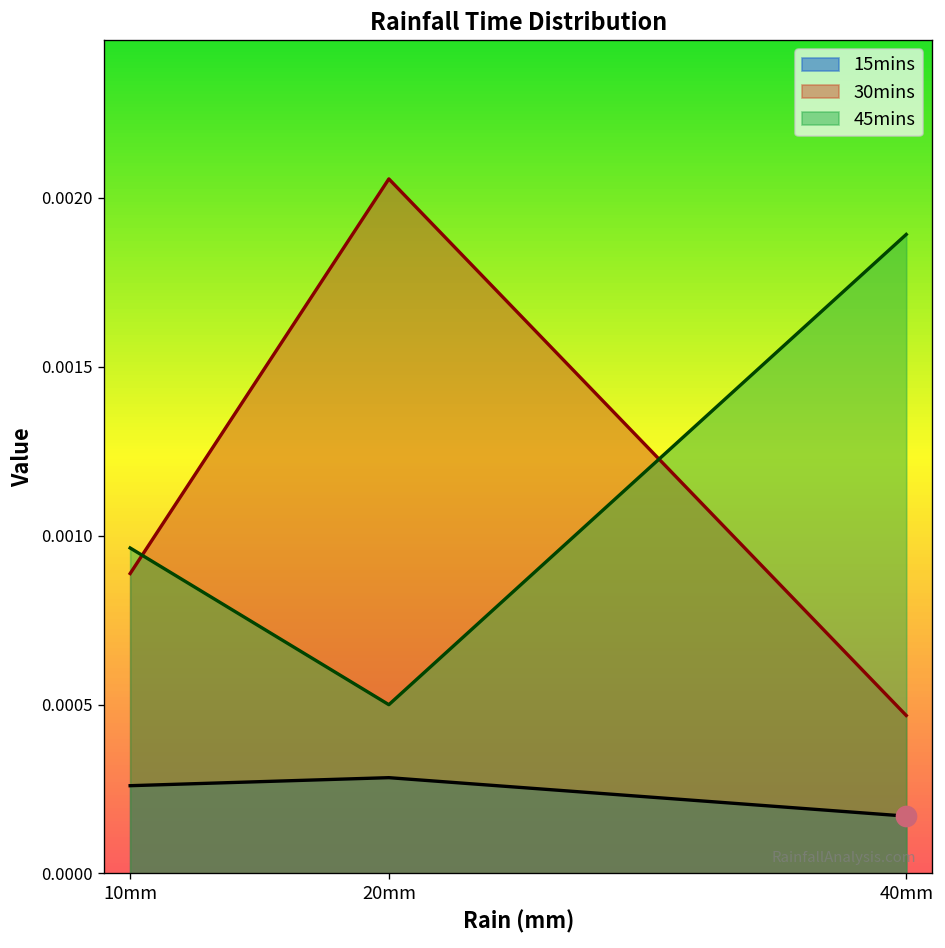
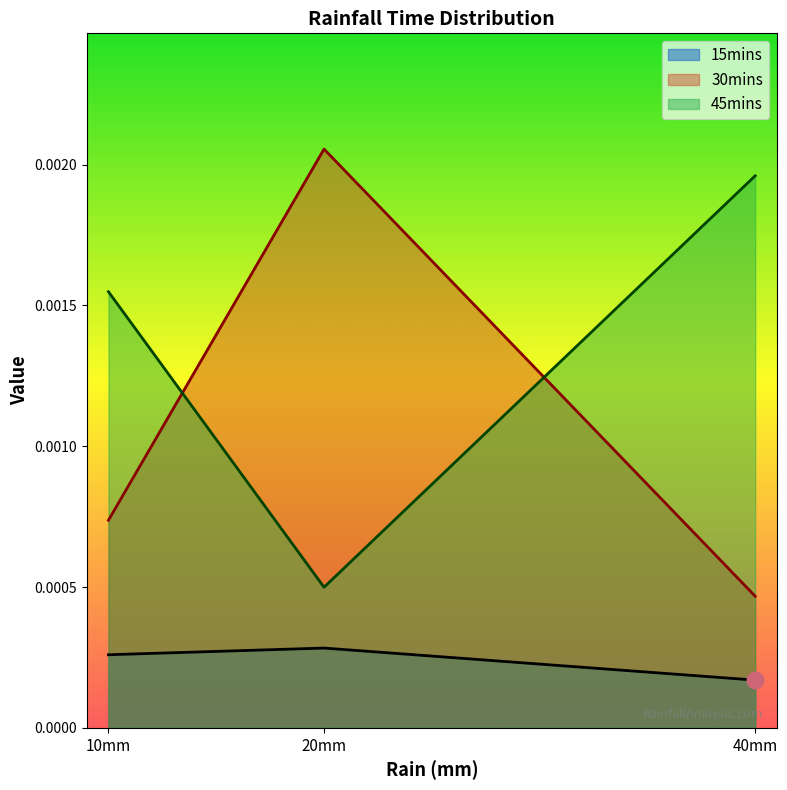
30mins, 10mm: 0.00089 -> 0.00074
45mins, 10mm: 0.00096 -> 0.00155
45mins, 40mm: 0.00189 -> 0.00196
